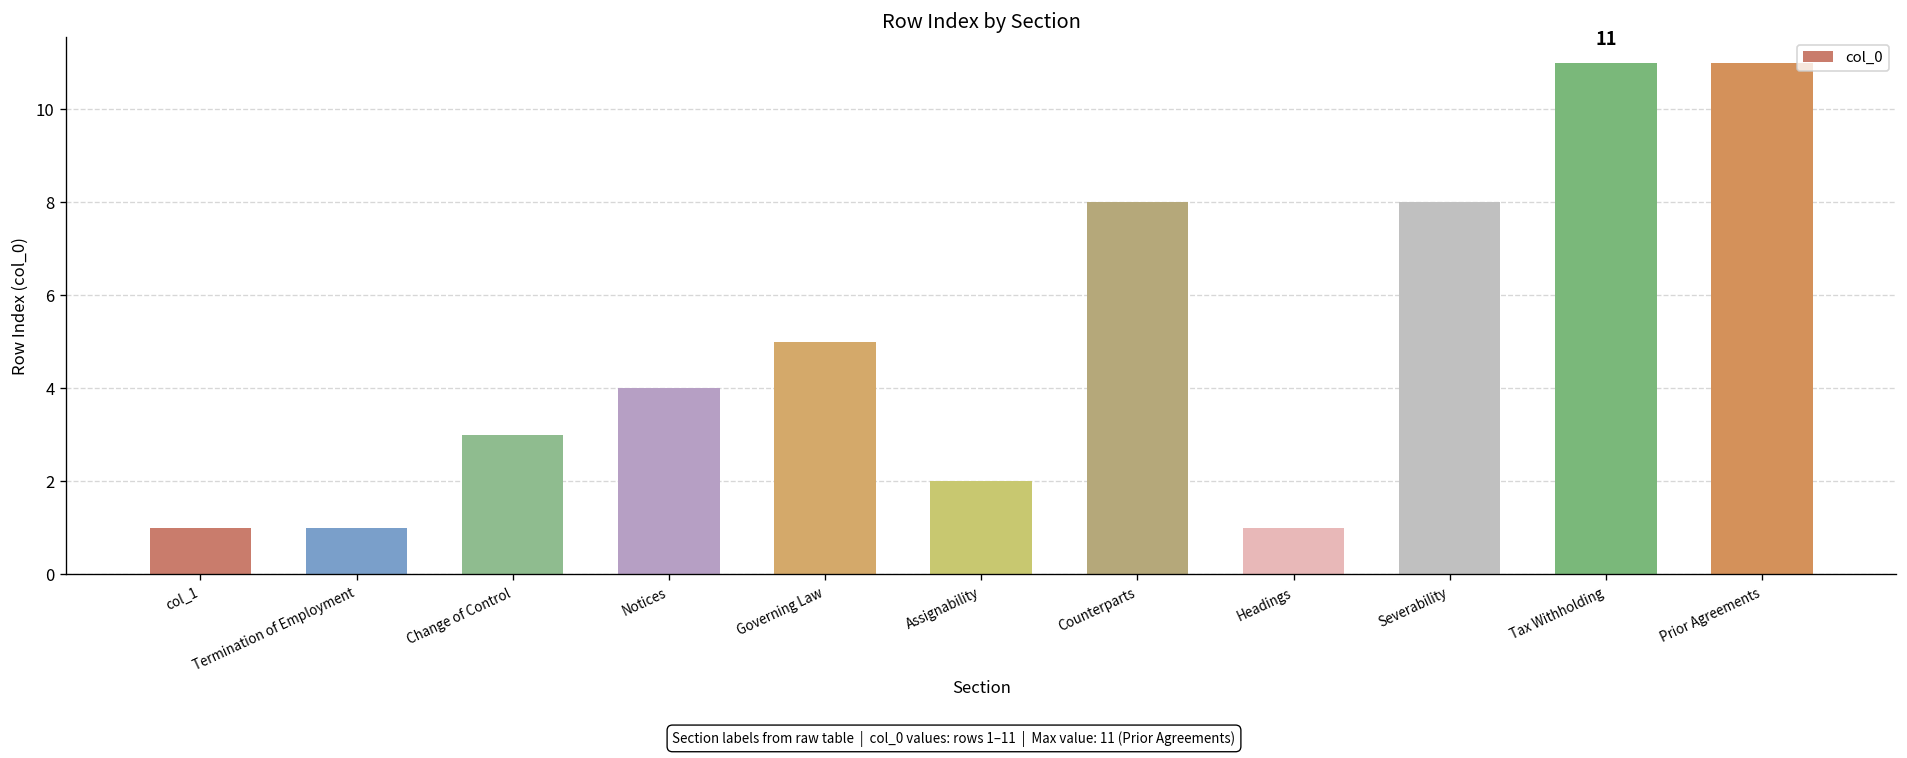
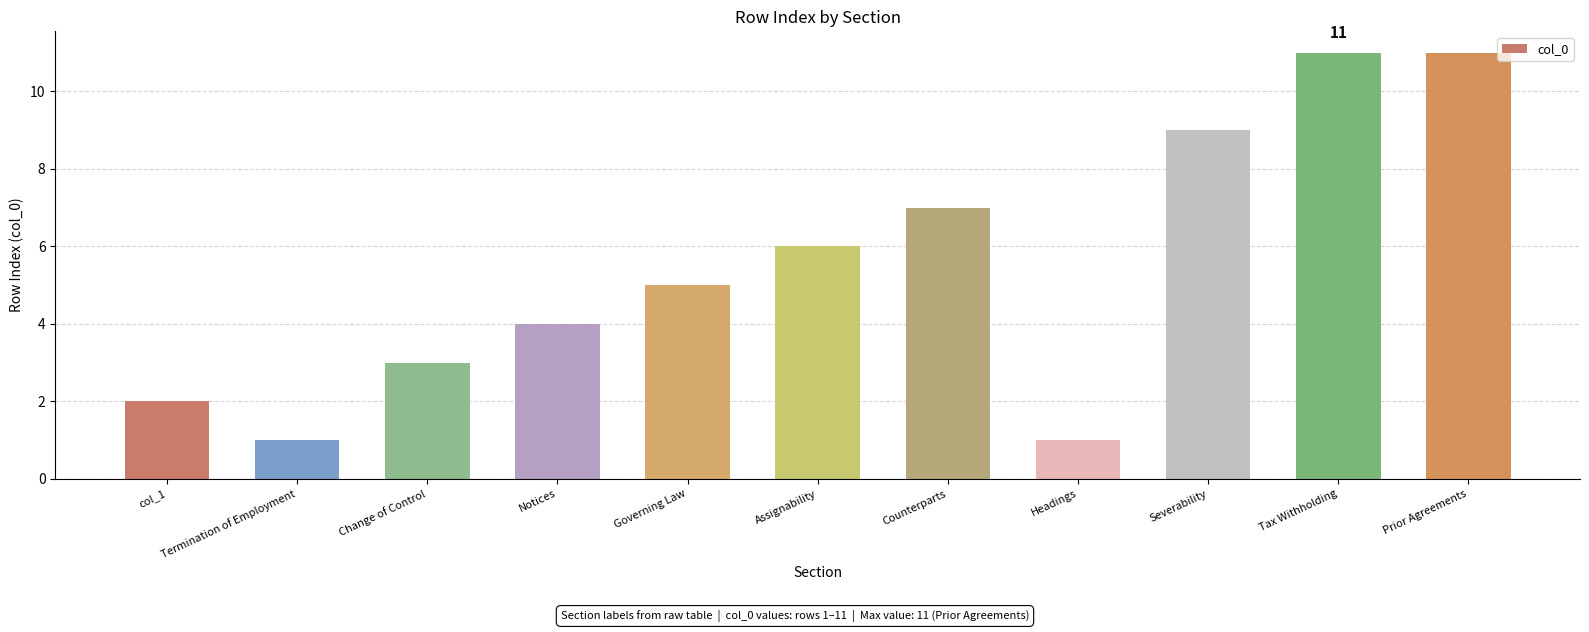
col_1: 1 -> 2
Assignability: 2 -> 6
Counterparts: 8 -> 7
Severability: 8 -> 9
